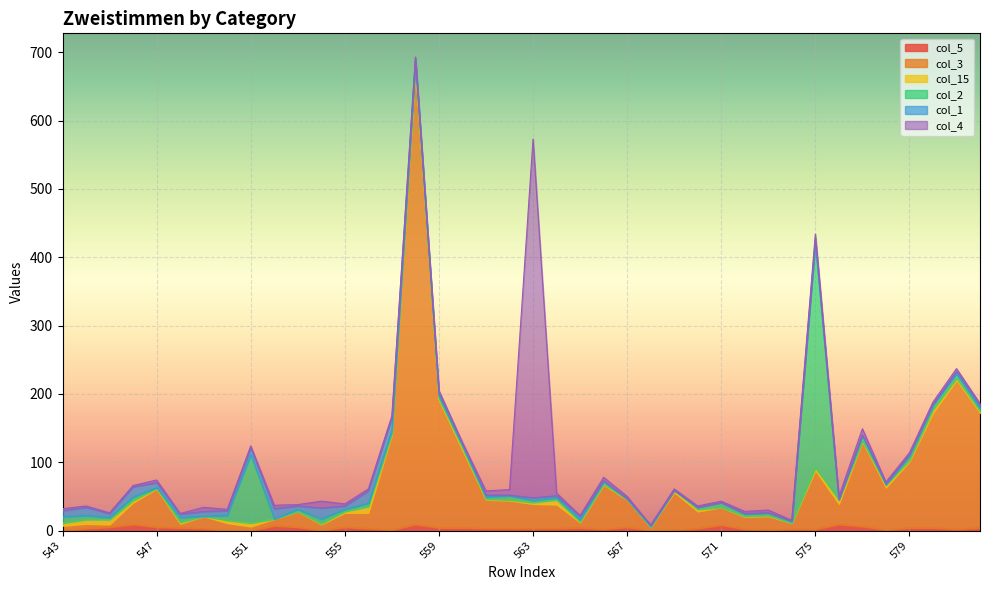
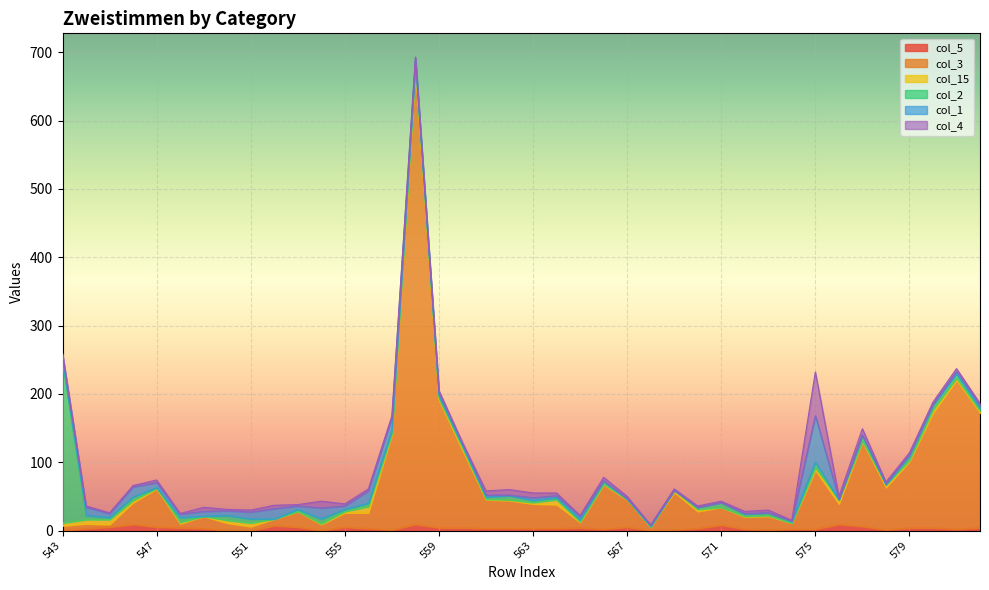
col_2, 543: 10 -> 240
col_2, 551: 100 -> 10
col_4, 563: 530 -> 10
col_2, 575: 330 -> 10
col_1, 575: 10 -> 70
col_4, 575: 10 -> 60
